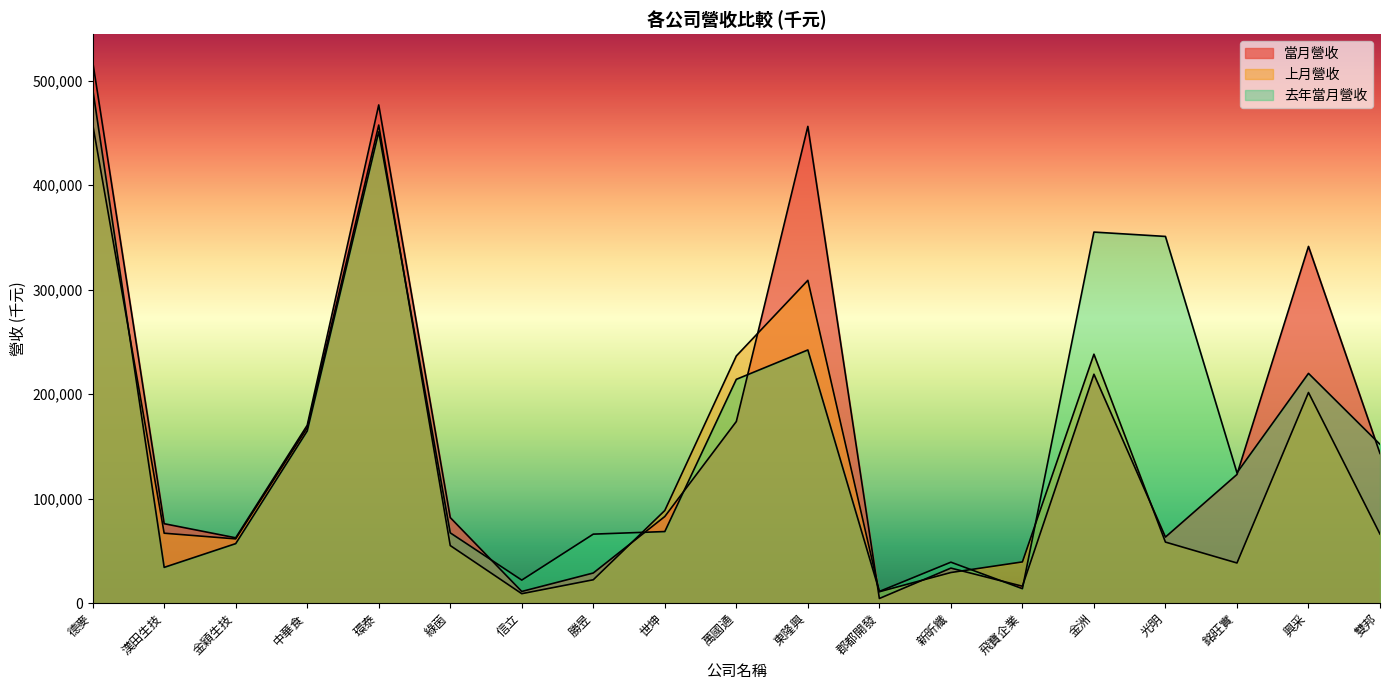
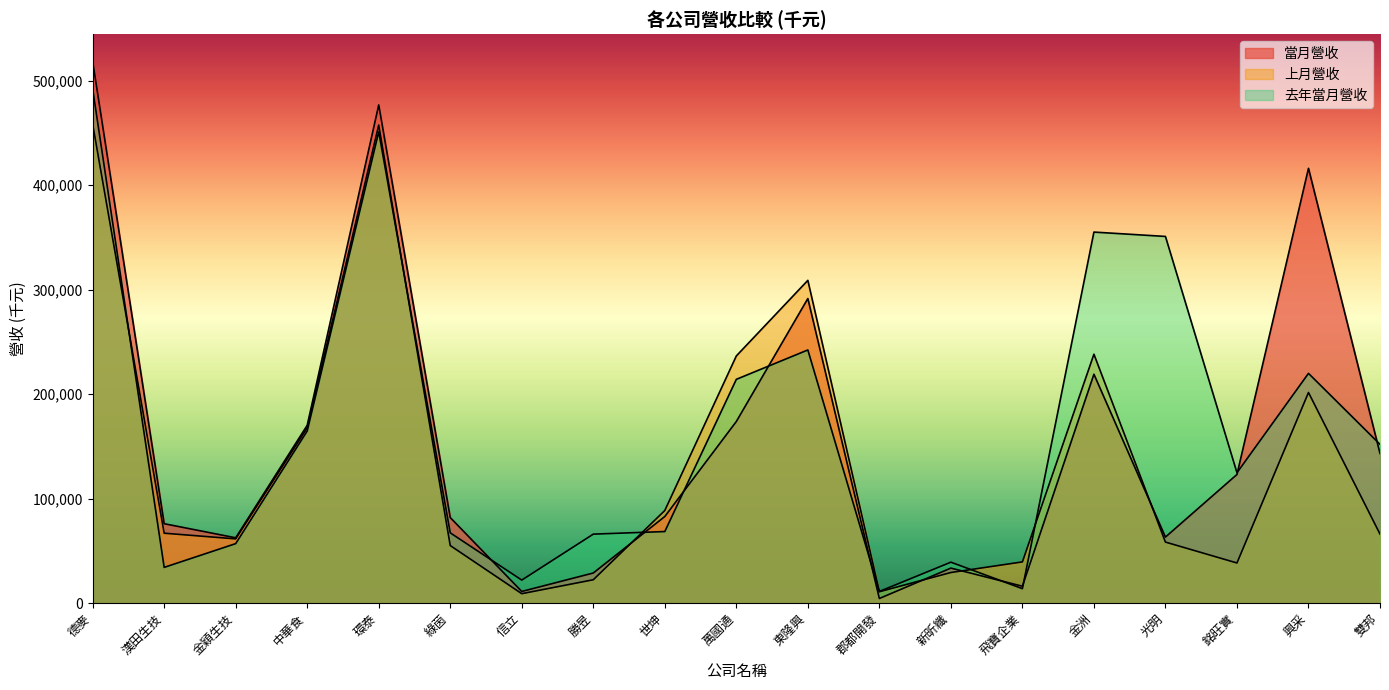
當月營收, 東隆興: 456,000 -> 292,000
當月營收, 興采: 341,000 -> 416,000
